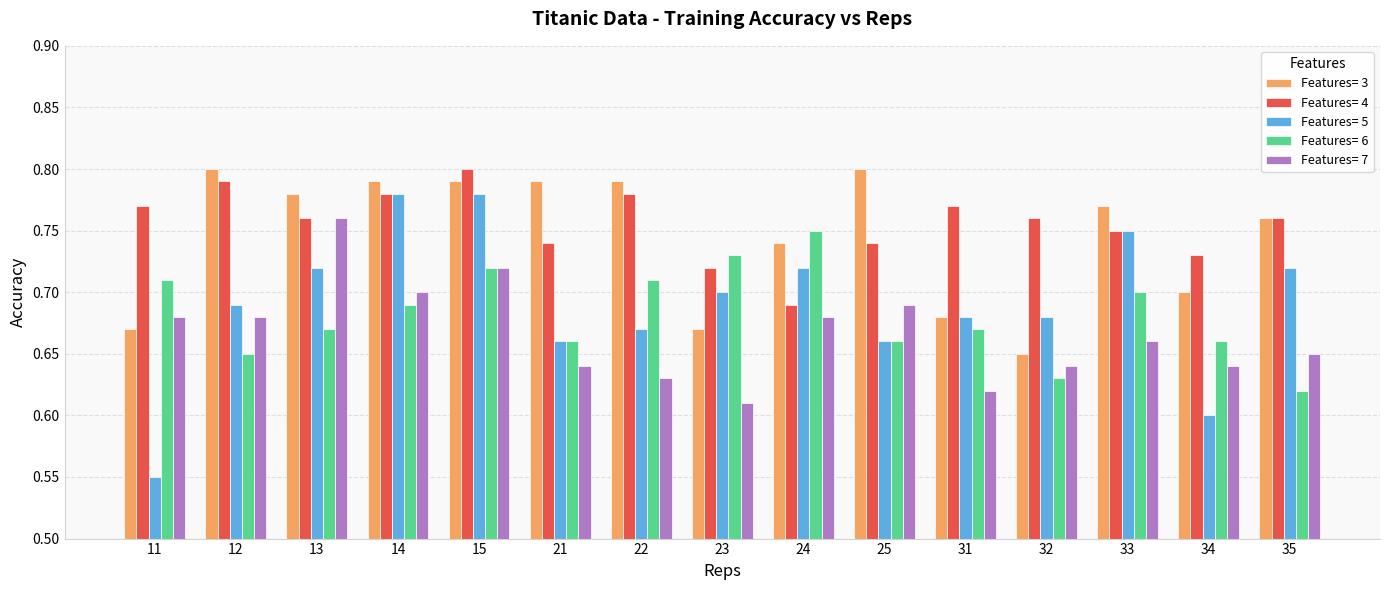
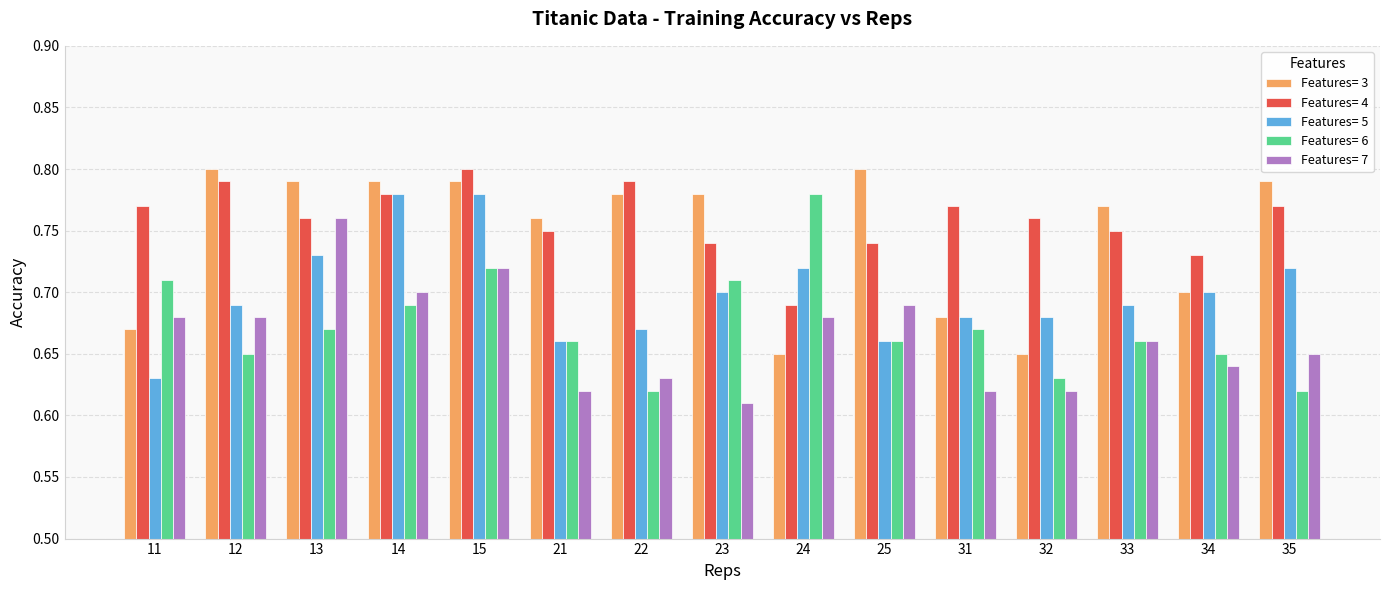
Features= 5, 11: 0.55 -> 0.63
Features= 3, 13: 0.78 -> 0.79
Features= 5, 13: 0.72 -> 0.73
Features= 3, 21: 0.79 -> 0.76
Features= 4, 21: 0.74 -> 0.75
Features= 7, 21: 0.64 -> 0.62
Features= 3, 22: 0.79 -> 0.78
Features= 4, 22: 0.78 -> 0.79
Features= 6, 22: 0.71 -> 0.62
Features= 3, 23: 0.67 -> 0.78
Features= 4, 23: 0.72 -> 0.74
Features= 6, 23: 0.73 -> 0.71
Features= 3, 24: 0.74 -> 0.65
Features= 6, 24: 0.75 -> 0.78
Features= 7, 32: 0.64 -> 0.62
Features= 5, 33: 0.75 -> 0.69
Features= 6, 33: 0.70 -> 0.66
Features= 5, 34: 0.6 -> 0.7
Features= 6, 34: 0.66 -> 0.65
Features= 3, 35: 0.76 -> 0.79
Features= 4, 35: 0.76 -> 0.77
